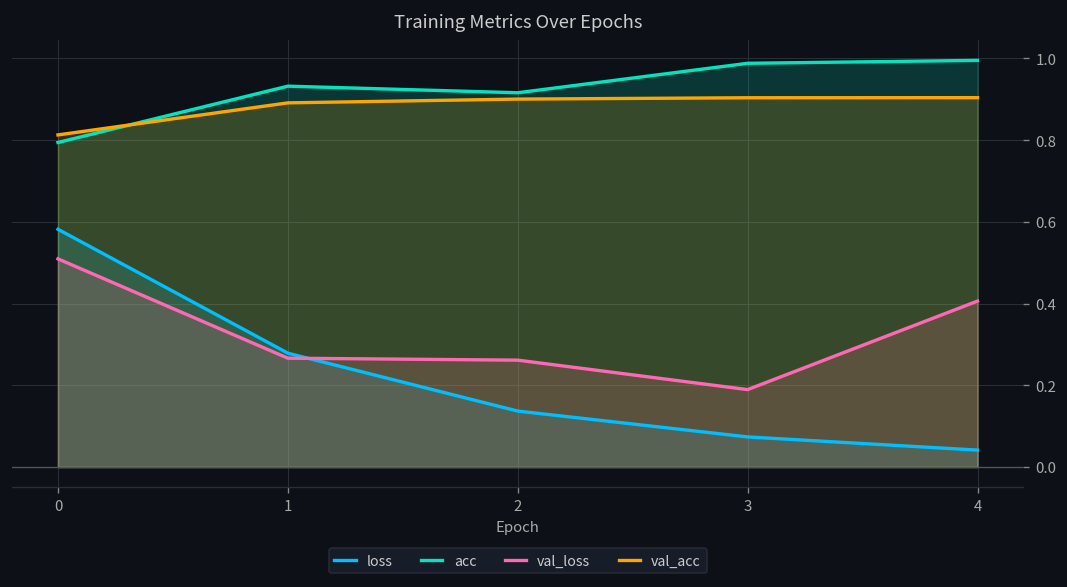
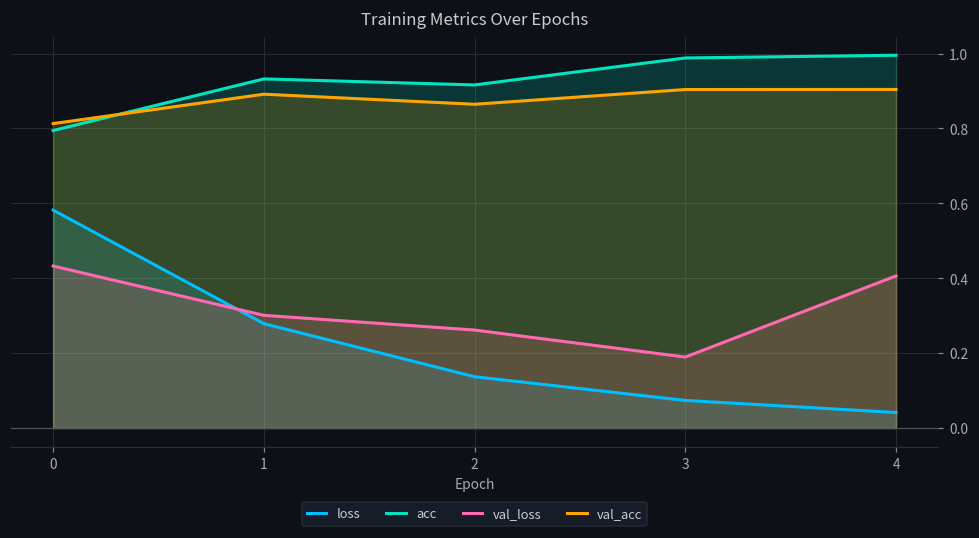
val_loss, 0: 0.51 -> 0.43
val_loss, 1: 0.27 -> 0.30
val_acc, 2: 0.90 -> 0.86
